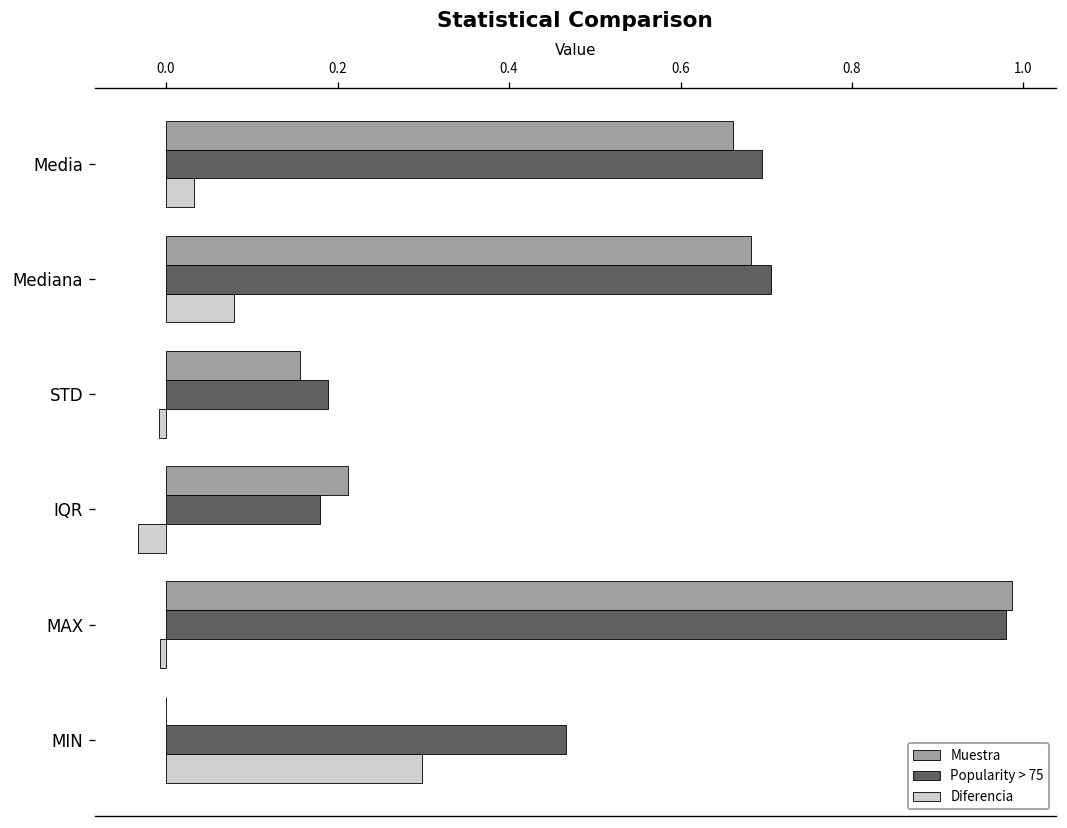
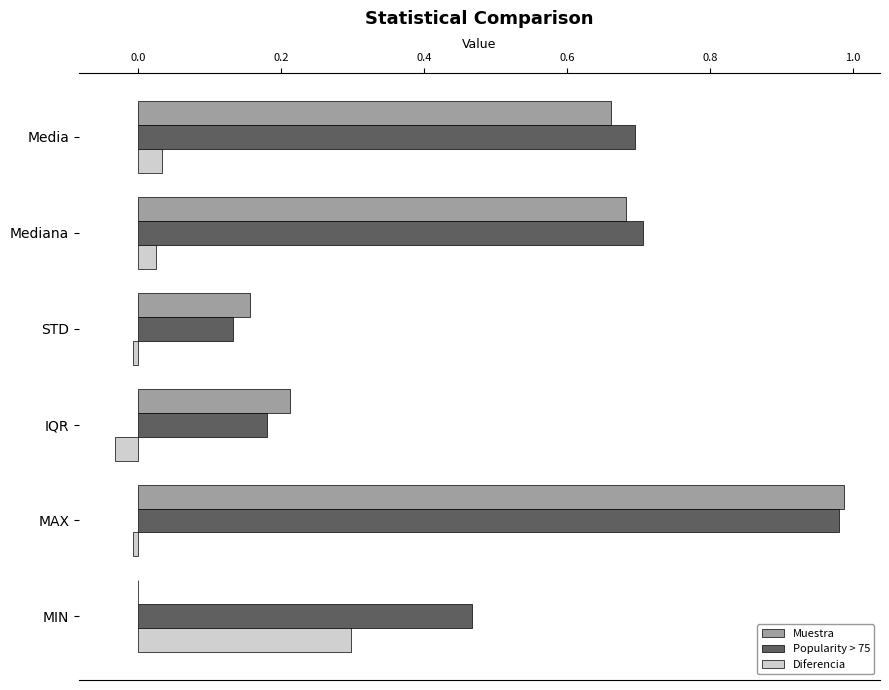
Diferencia, Mediana: 0.08 -> 0.02
Popularity > 75, STD: 0.19 -> 0.13
